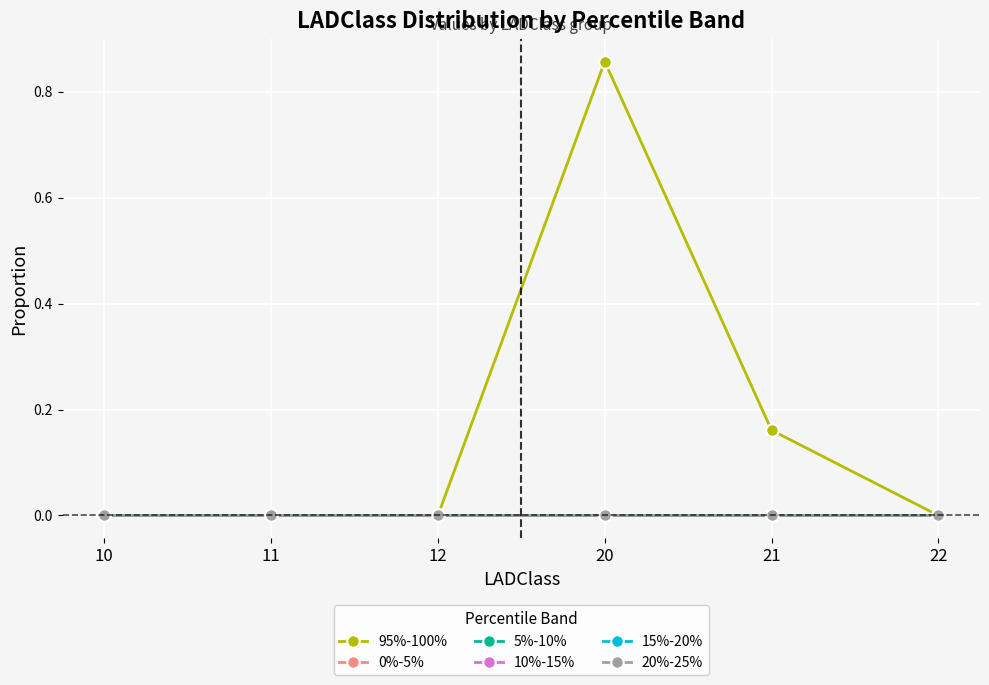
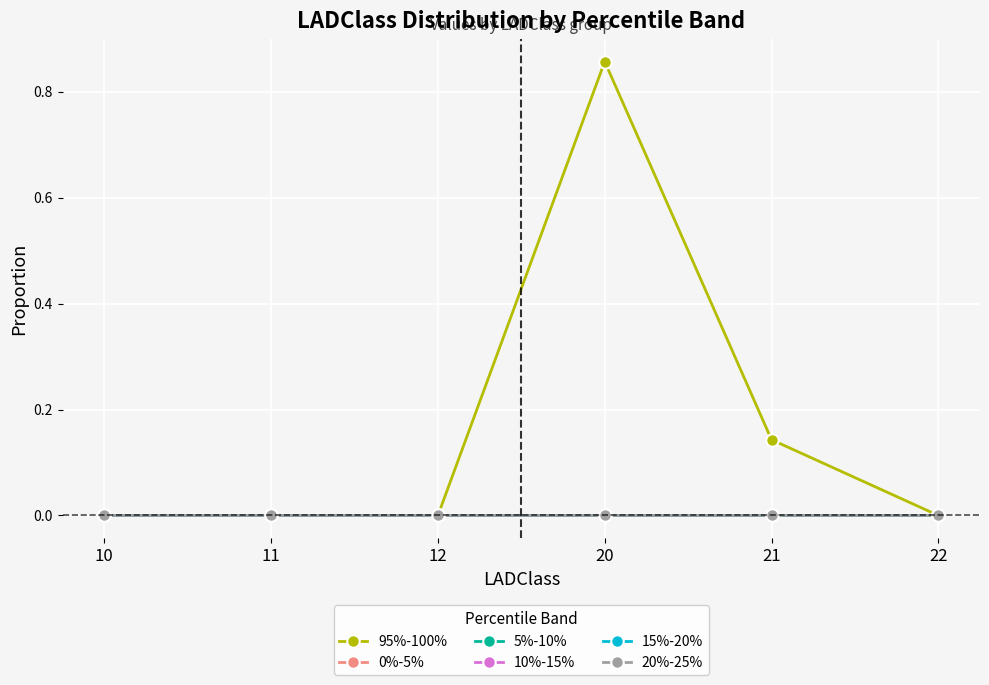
95%-100%, 21: 0.16 -> 0.14
